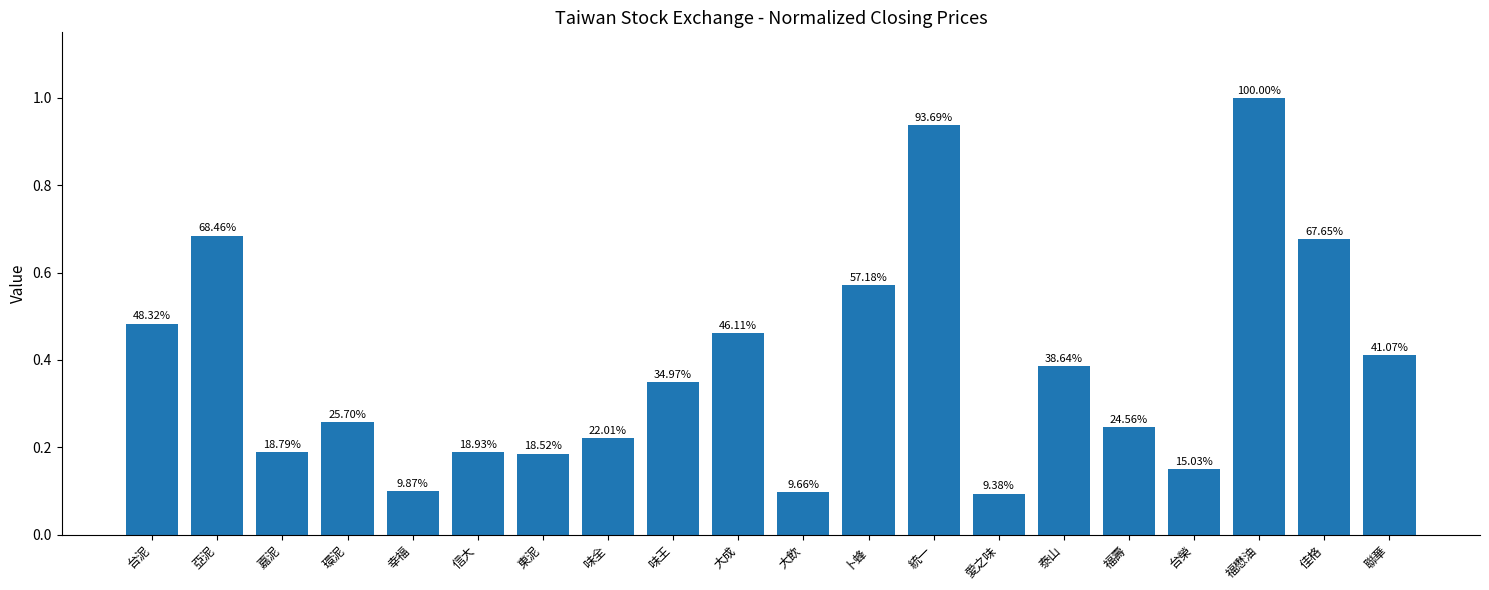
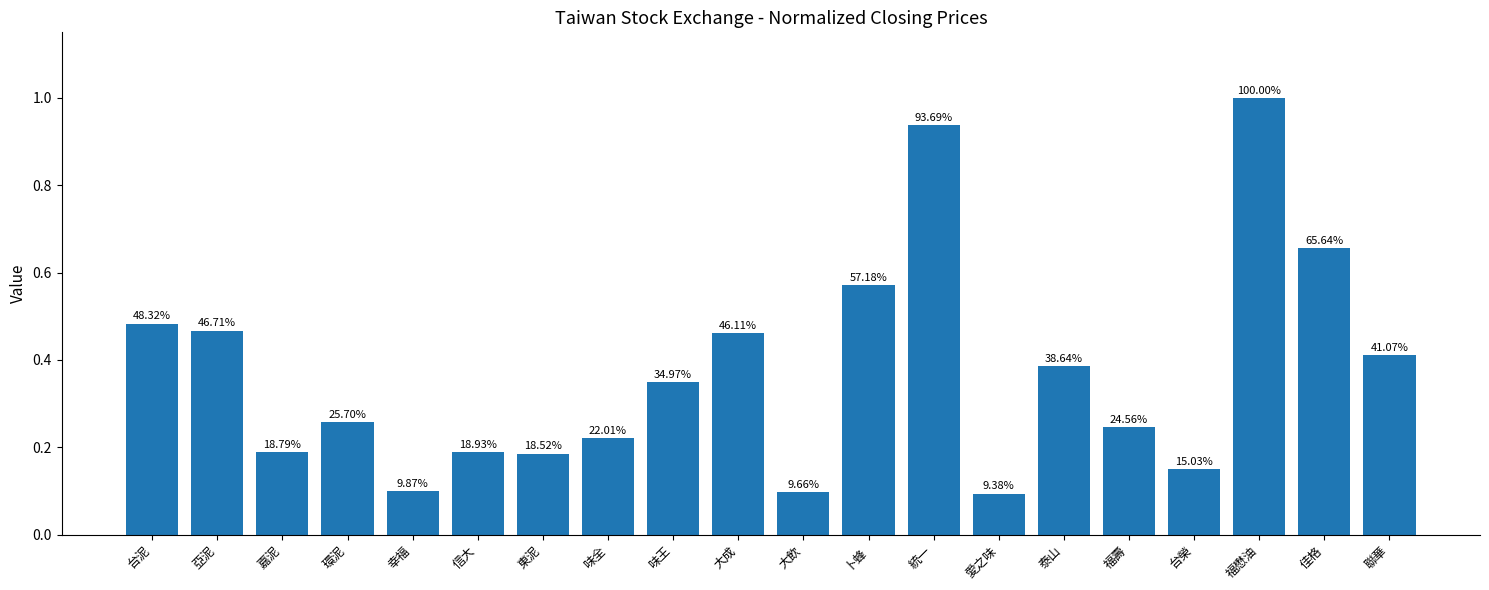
亞泥: 68.46% -> 46.71%
佳格: 67.65% -> 65.64%
